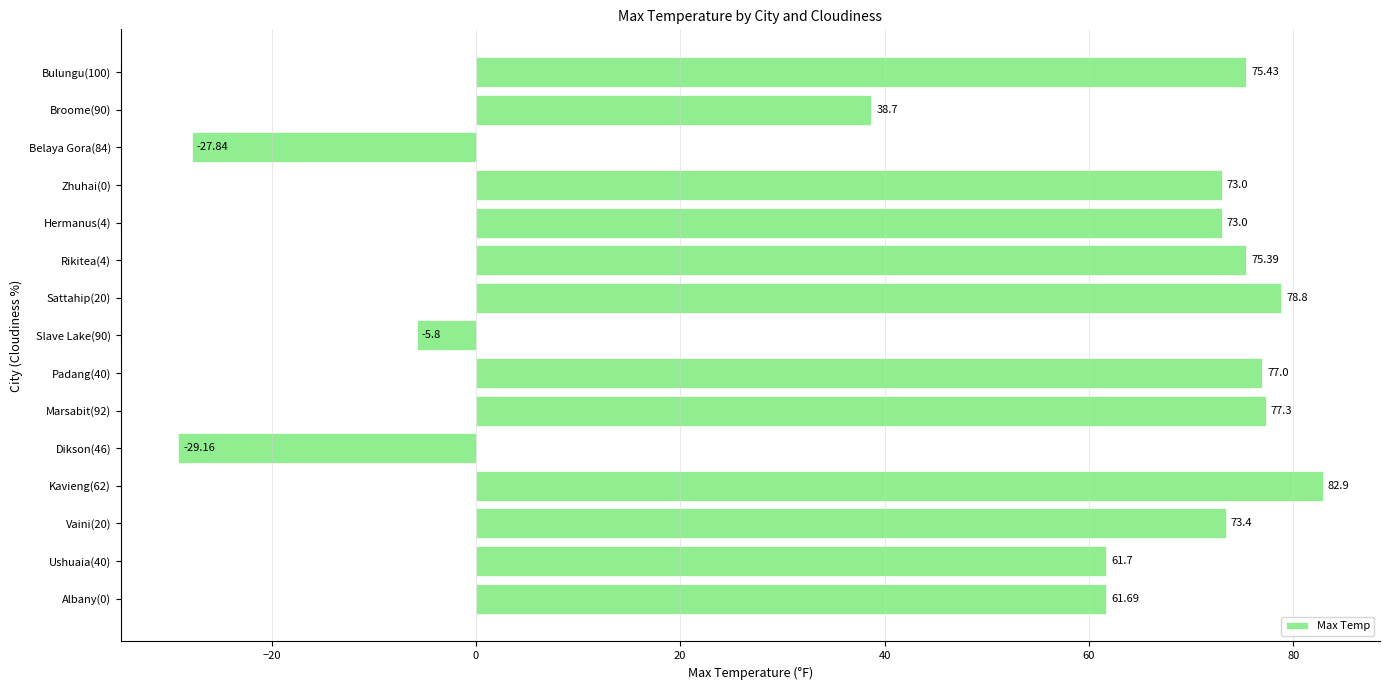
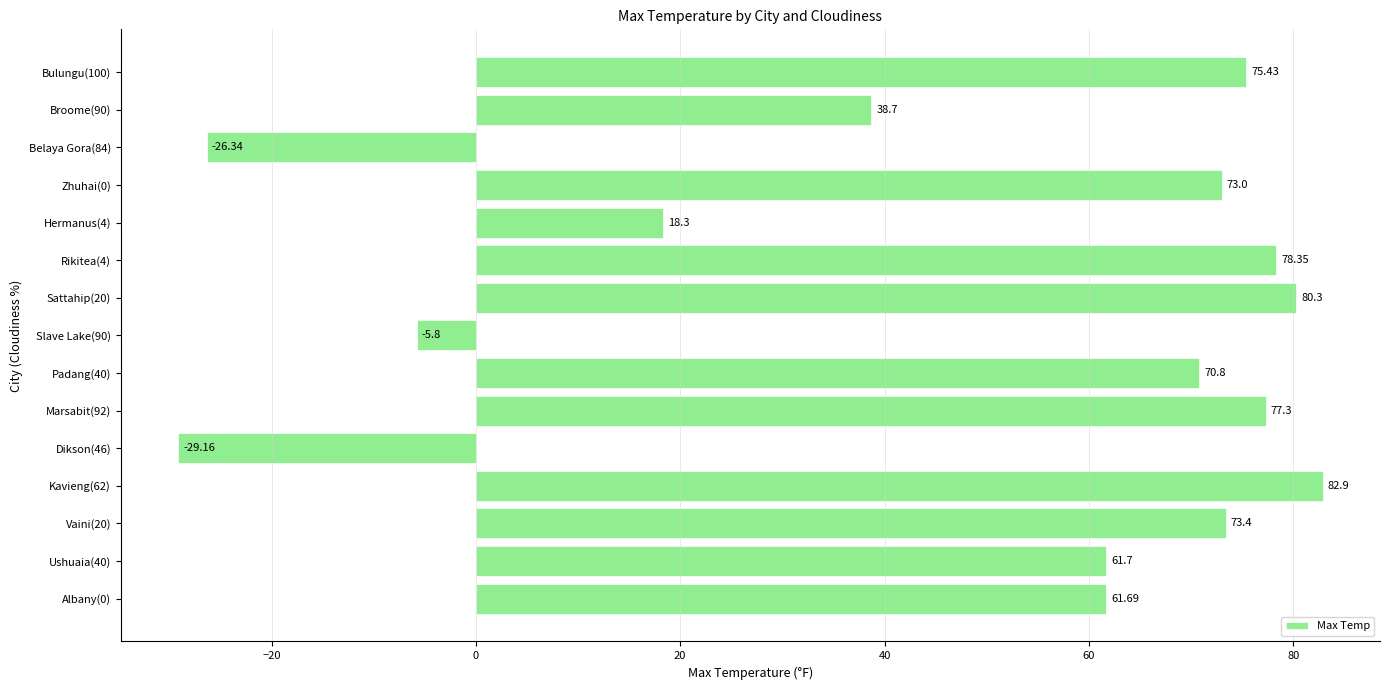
Belaya Gora(84): -27.84 -> -26.34
Hermanus(4): 73.0 -> 18.3
Rikitea(4): 75.39 -> 78.35
Sattahip(20): 78.8 -> 80.3
Padang(40): 77.0 -> 70.8
